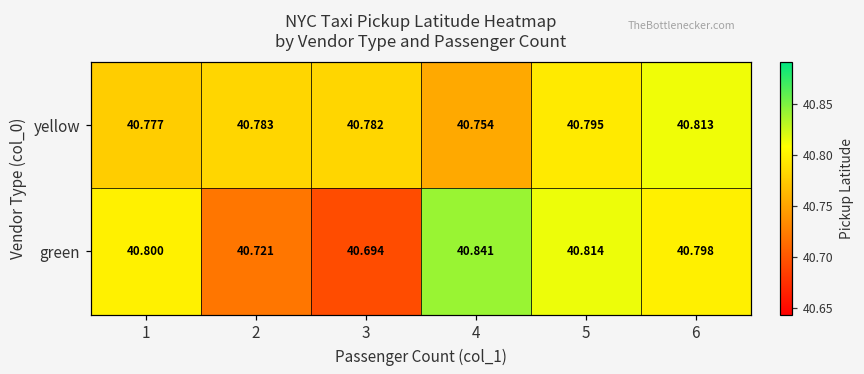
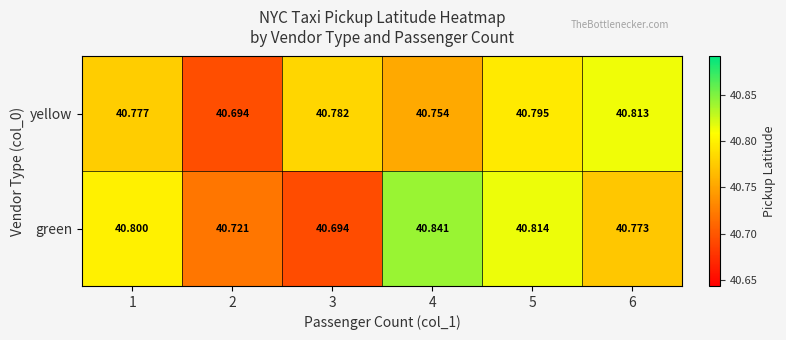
yellow, 2: 40.783 -> 40.694
green, 6: 40.798 -> 40.773
